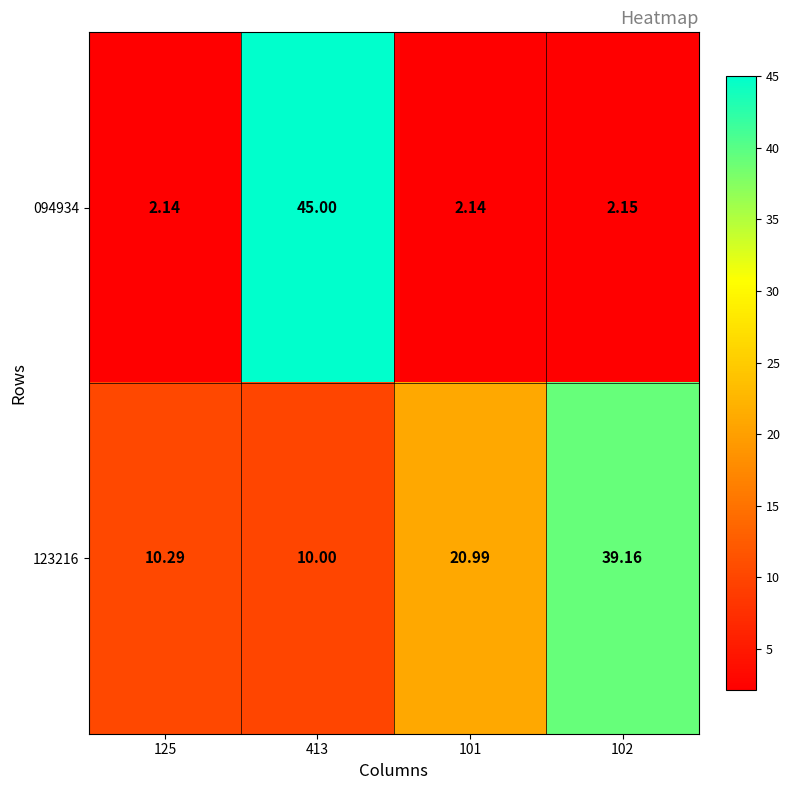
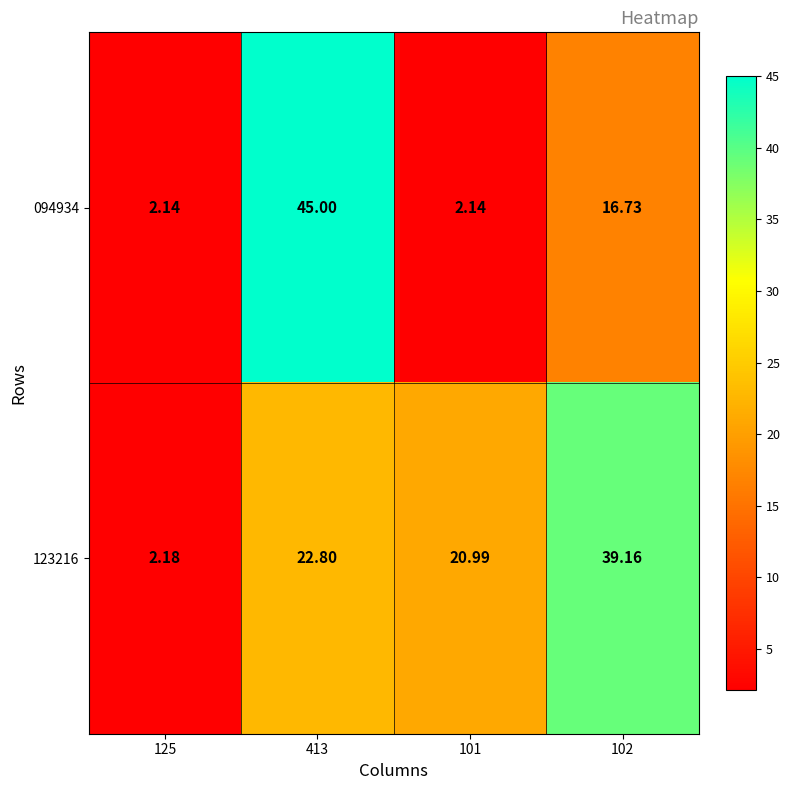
094934, 102: 2.15 -> 16.73
123216, 125: 10.29 -> 2.18
123216, 413: 10.00 -> 22.80
